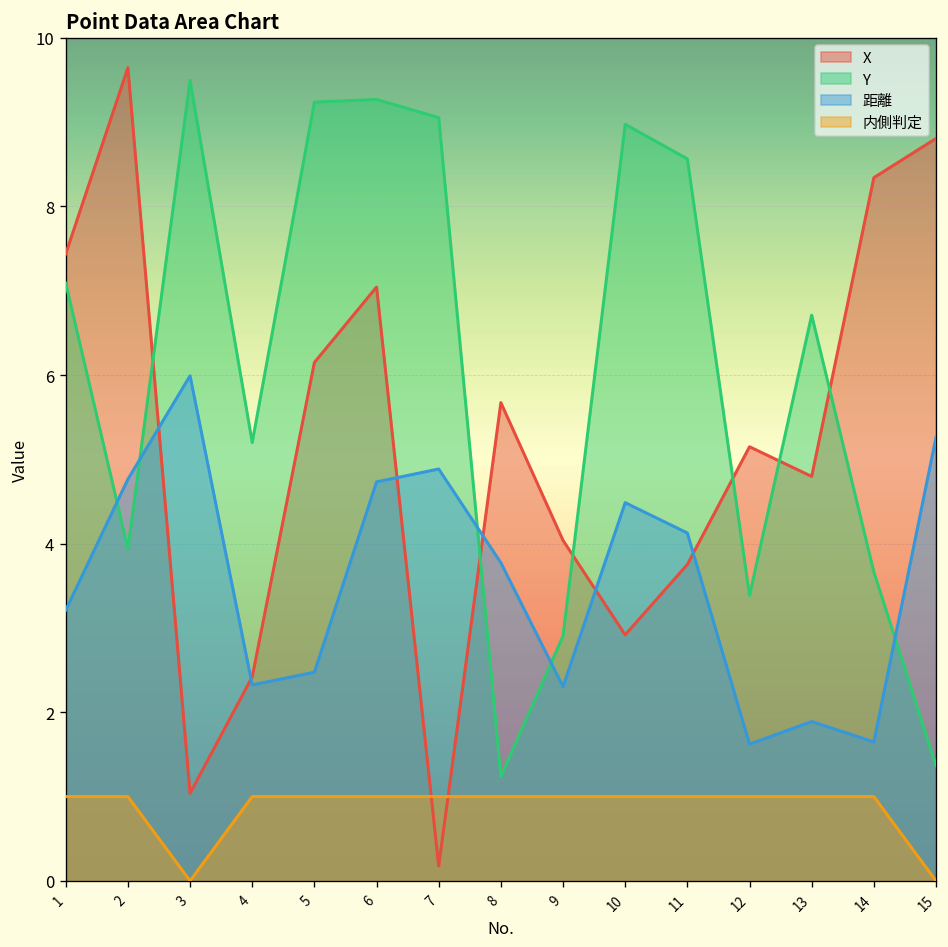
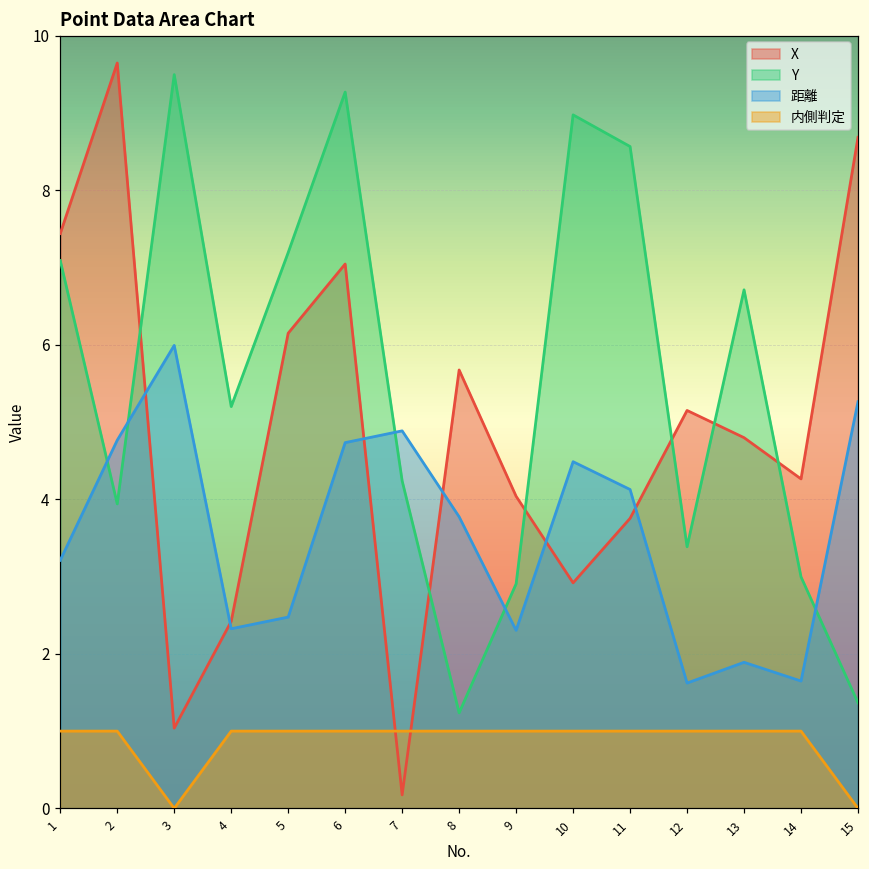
Y, 5: 9.2 -> 7.2
Y, 7: 9.1 -> 4.2
X, 14: 8.3 -> 4.3
Y, 14: 3.7 -> 3.0
X, 15: 8.8 -> 8.7
